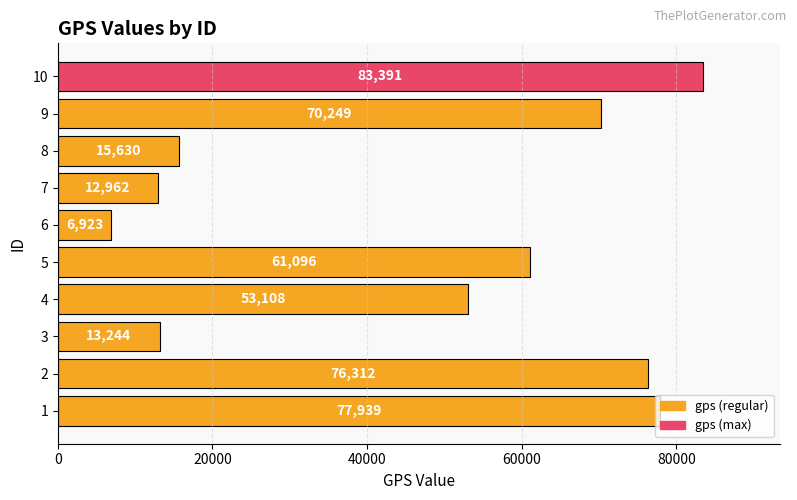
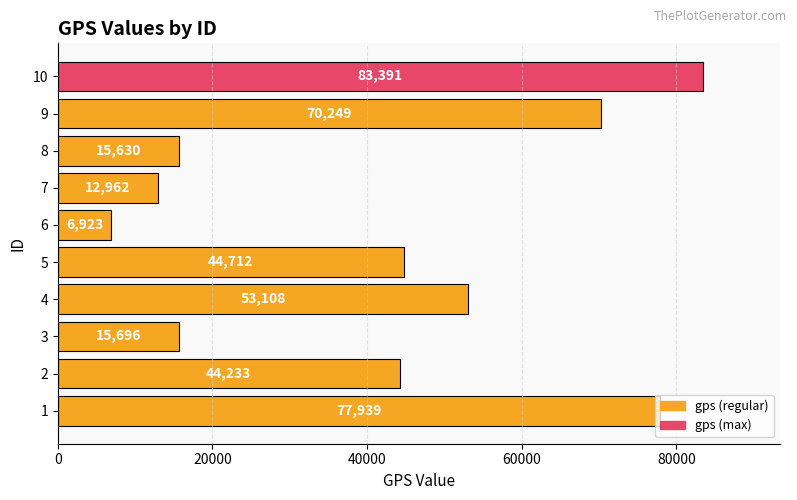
5: 61,096 -> 44,712
3: 13,244 -> 15,696
2: 76,312 -> 44,233
